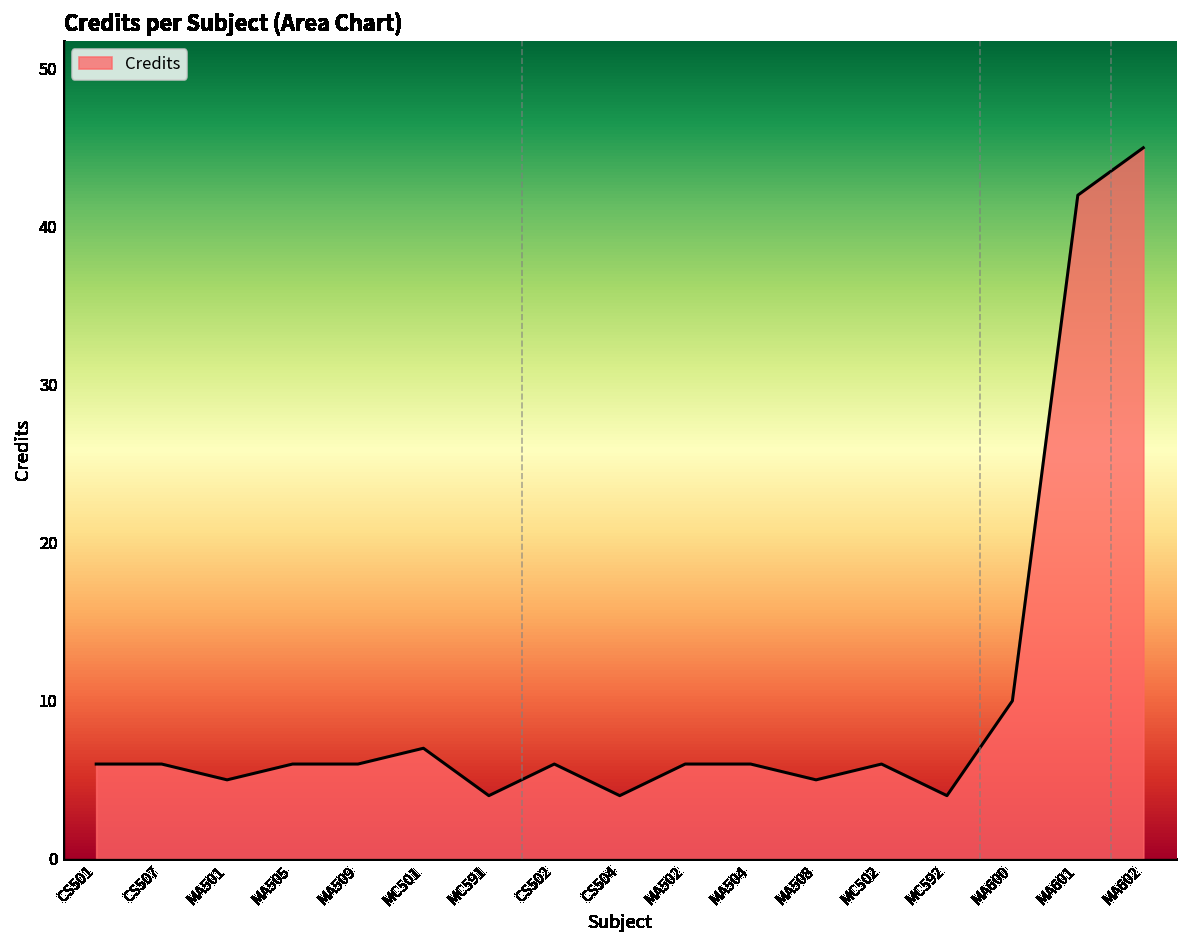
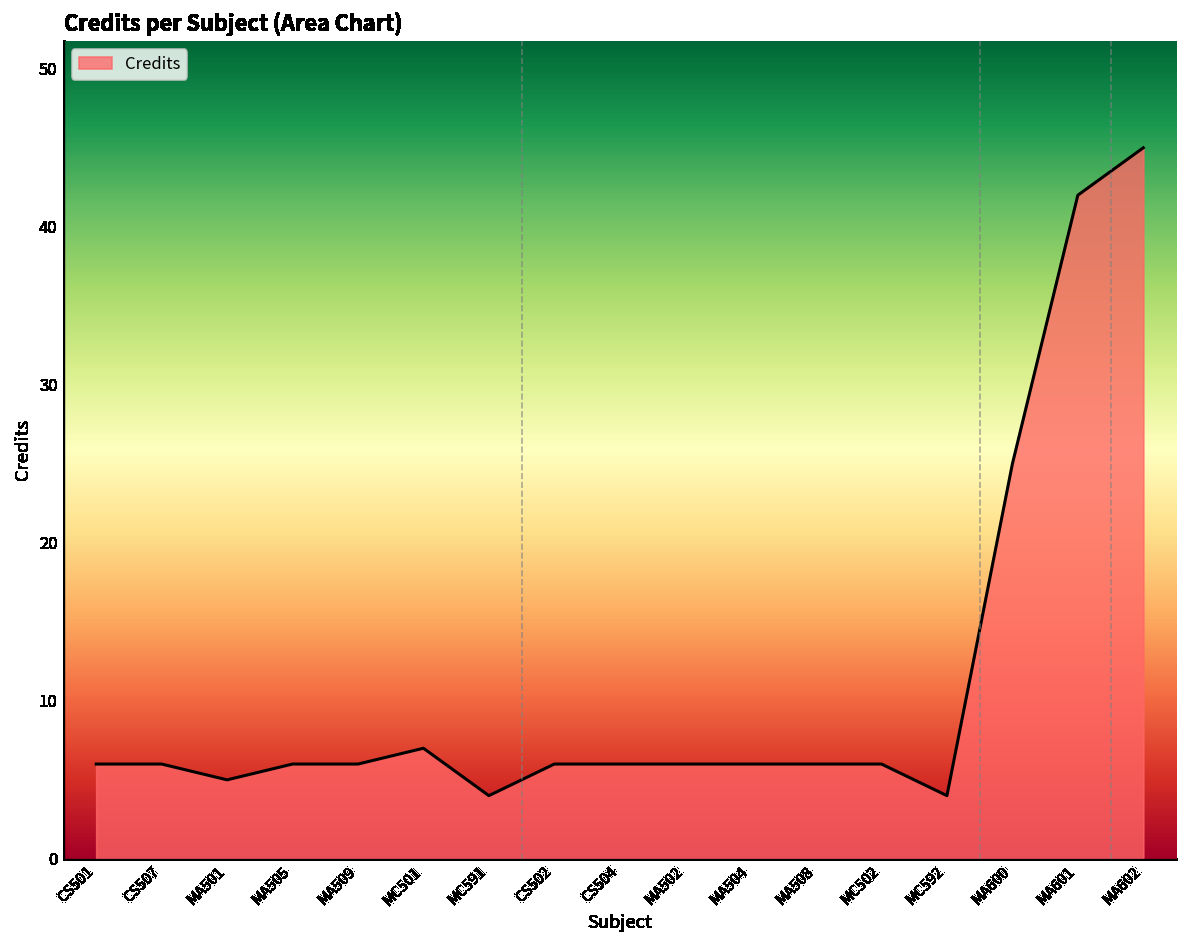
CS504: 4 -> 6
MA508: 5 -> 6
MA600: 10 -> 25
